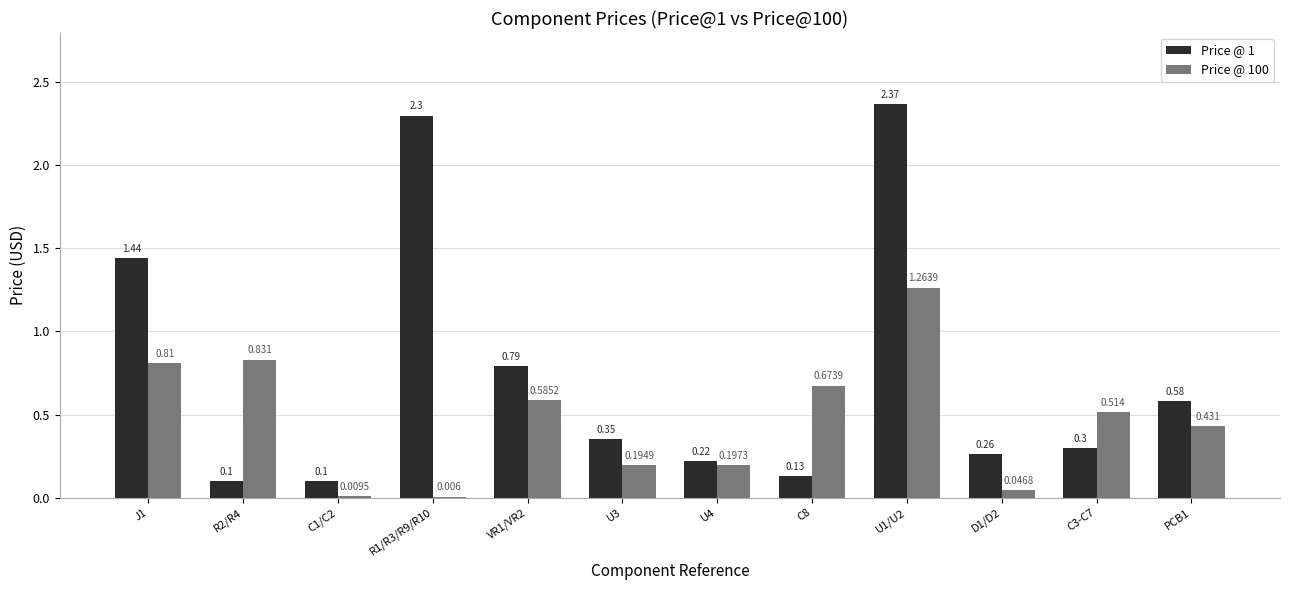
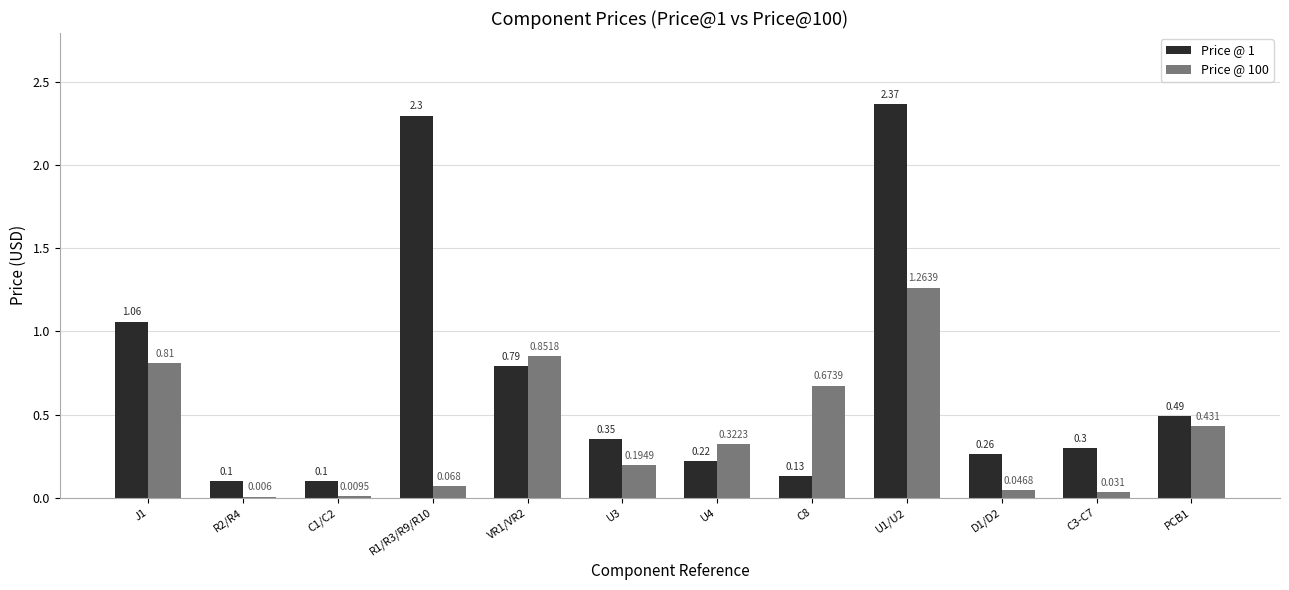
Price @ 1, J1: 1.44 -> 1.06
Price @ 100, R2/R4: 0.831 -> 0.006
Price @ 100, R1/R3/R9/R10: 0.006 -> 0.068
Price @ 100, VR1/VR2: 0.5852 -> 0.8518
Price @ 100, U4: 0.1973 -> 0.3223
Price @ 100, C3-C7: 0.514 -> 0.031
Price @ 1, PCB1: 0.58 -> 0.49
